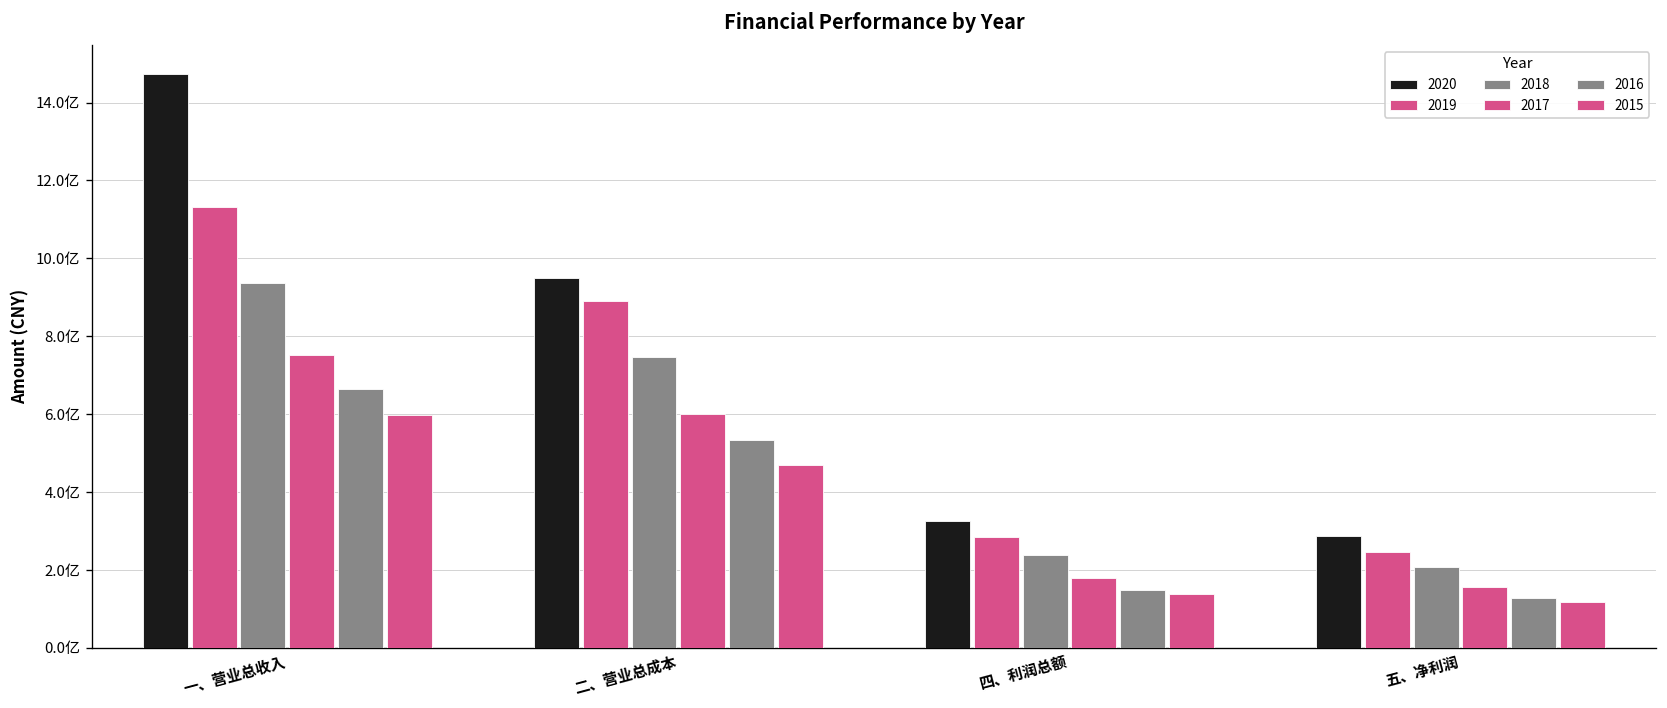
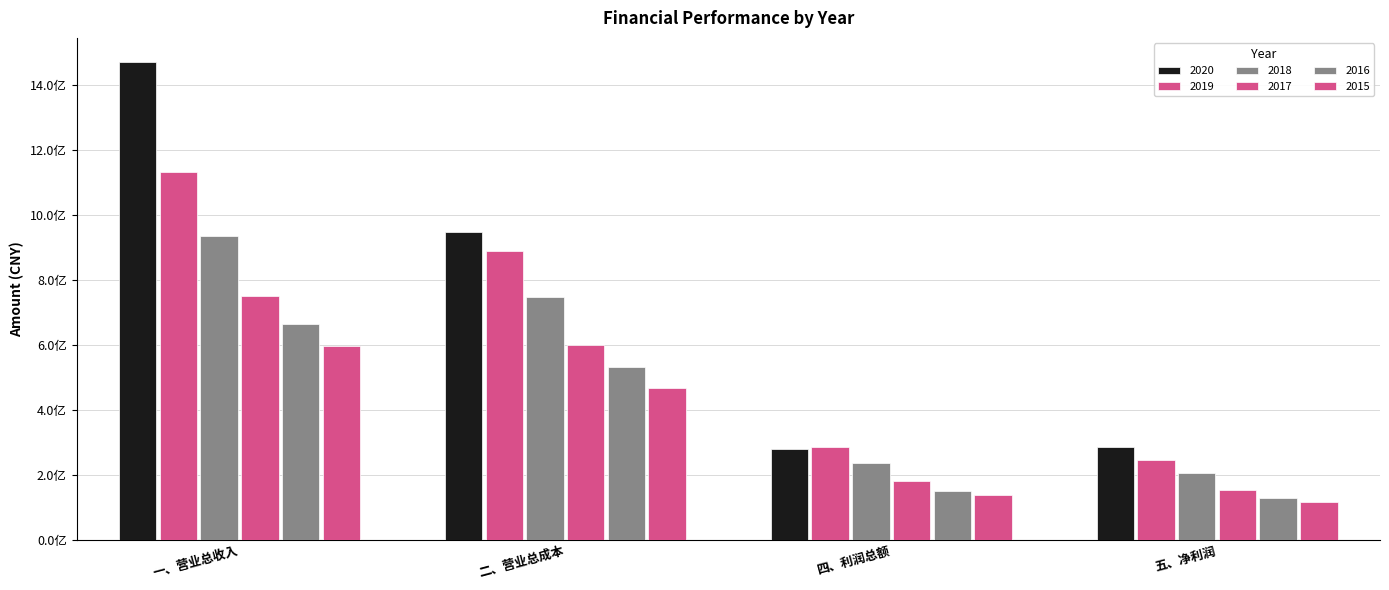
2020, 四、利润总额: 3.3亿 -> 2.8亿
